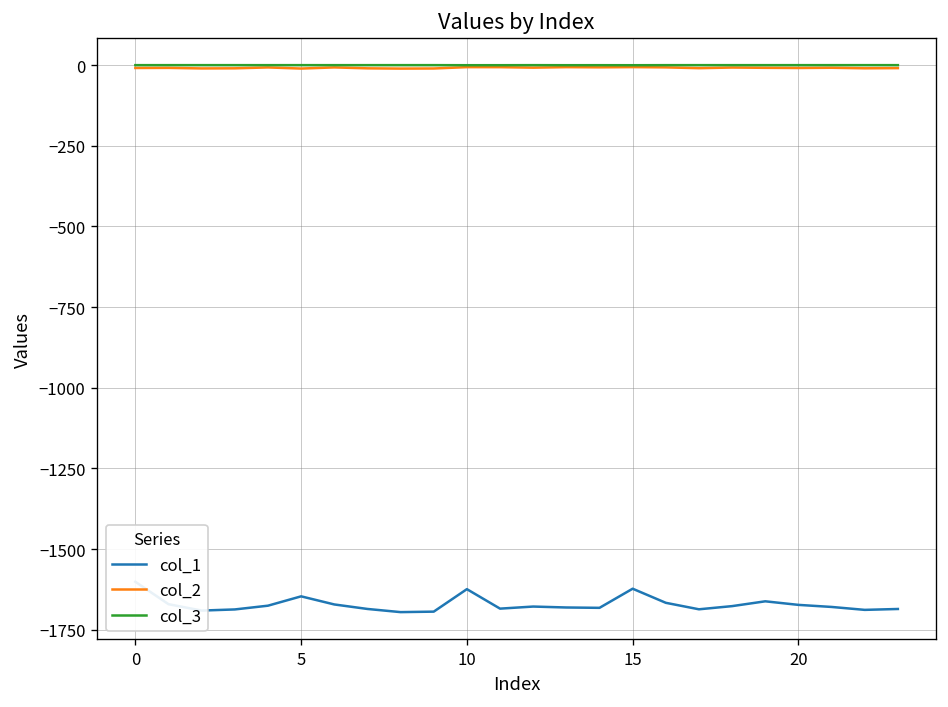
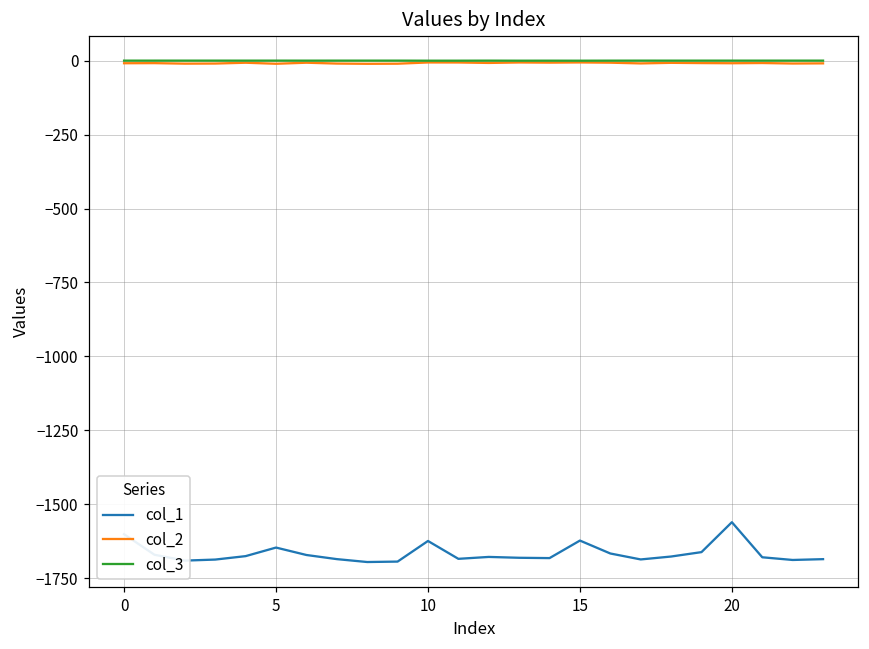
col_1, 20: -1670 -> -1560
